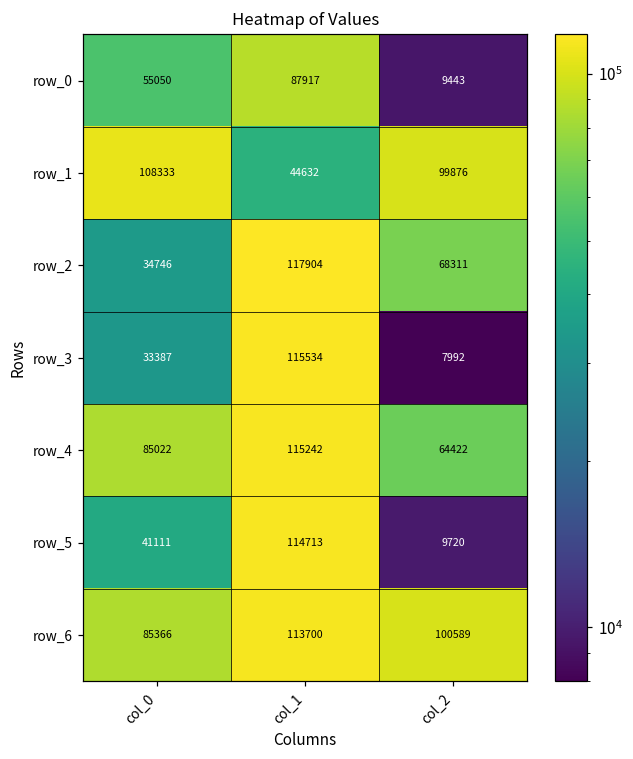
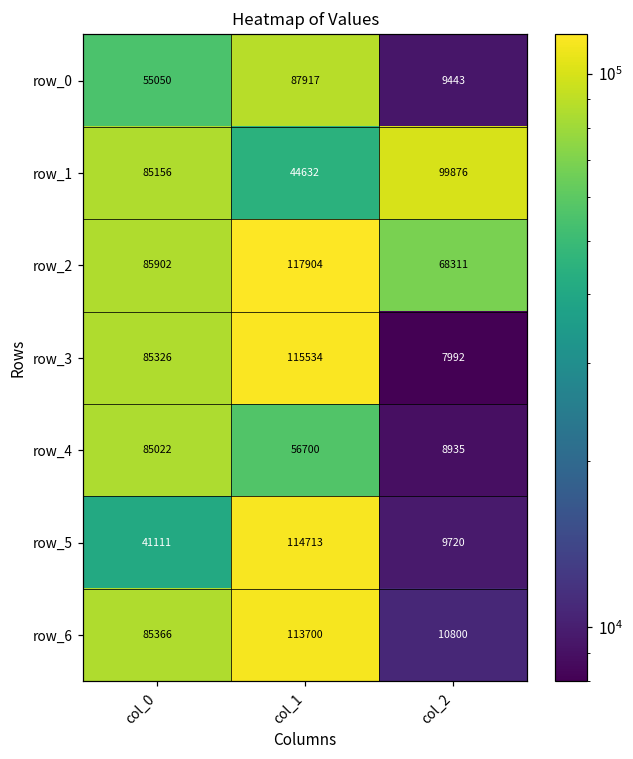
row_1, col_0: 108333 -> 85156
row_2, col_0: 34746 -> 85902
row_3, col_0: 33387 -> 85326
row_4, col_1: 115242 -> 56700
row_4, col_2: 64422 -> 8935
row_6, col_2: 100589 -> 10800
